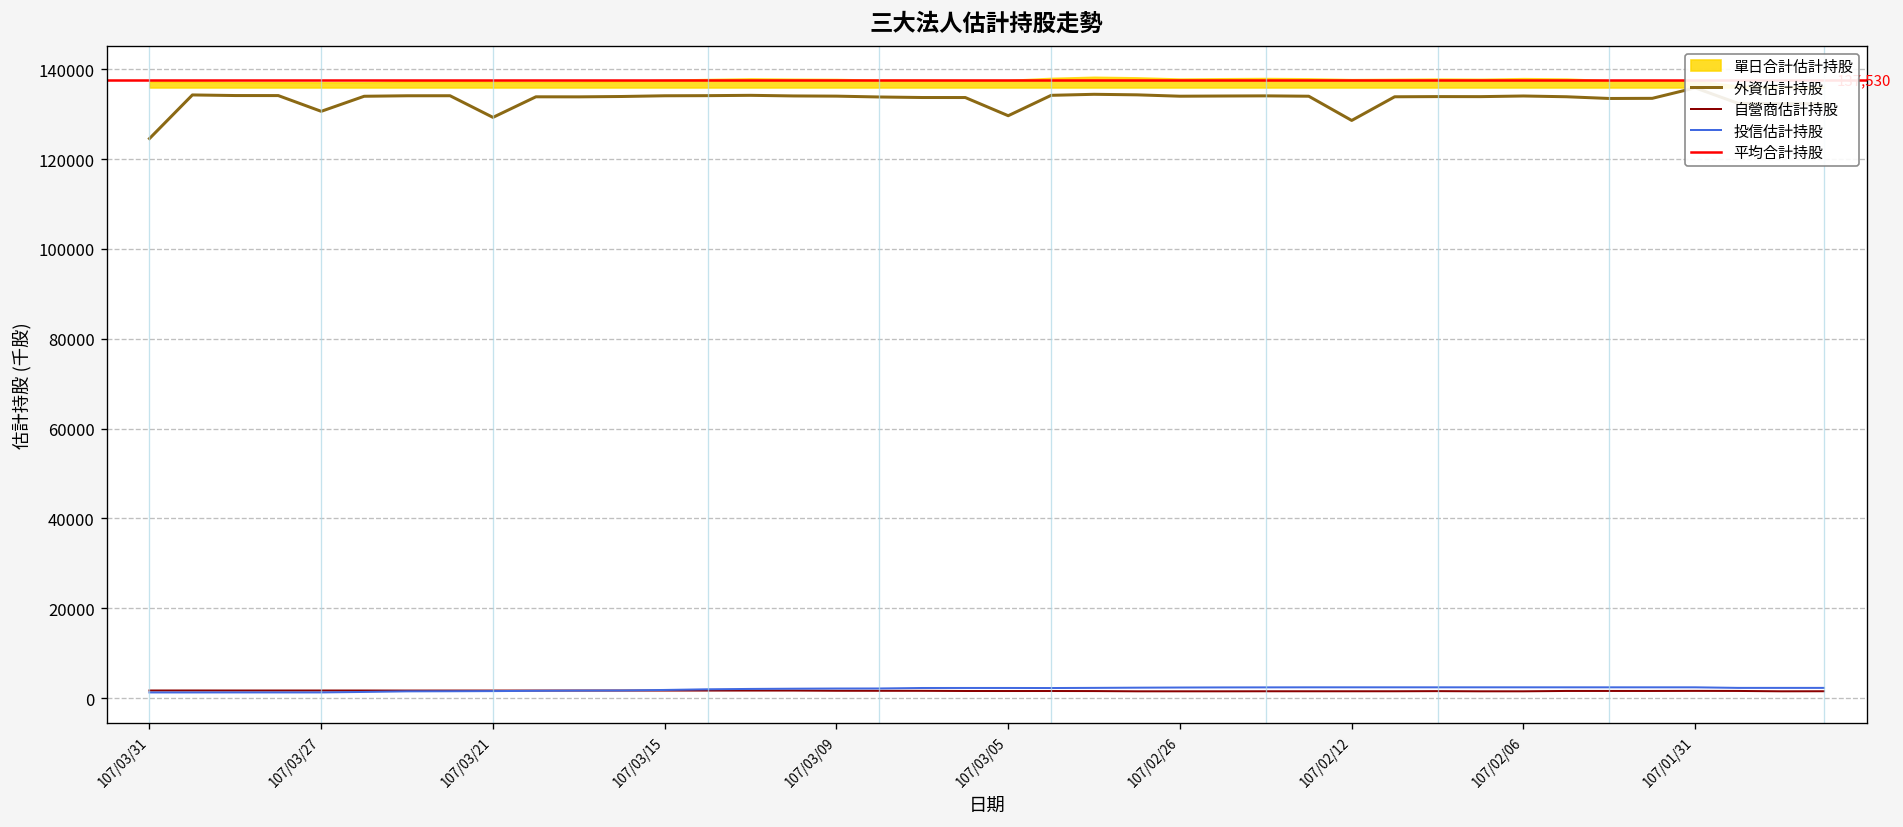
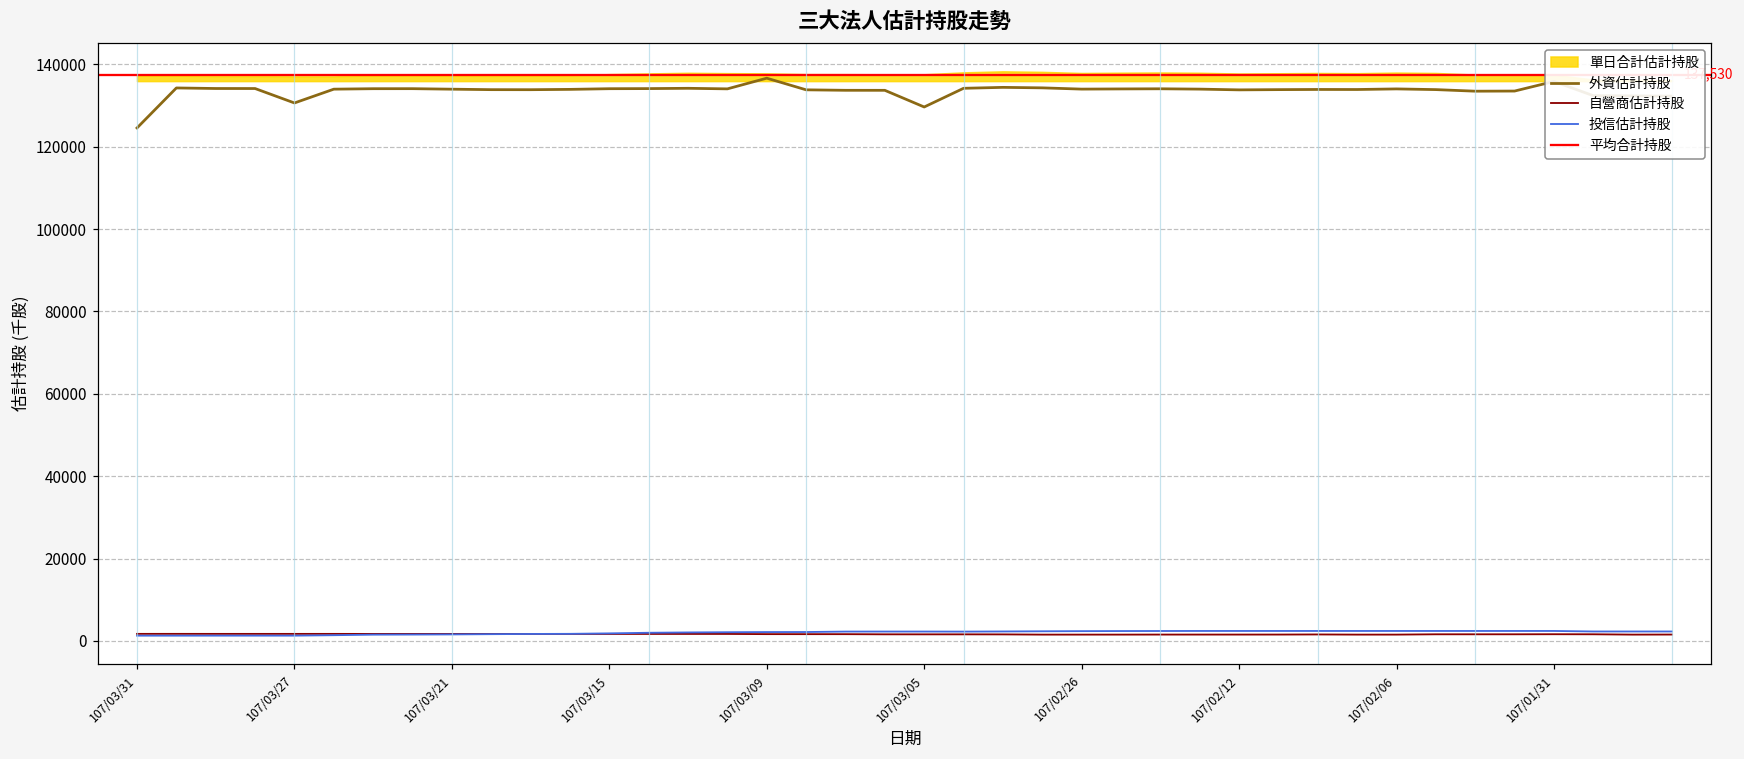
外資估計持股, 107/03/21: 129000 -> 134000
外資估計持股, 107/03/09: 134000 -> 137000
外資估計持股, 107/02/12: 129000 -> 134000
